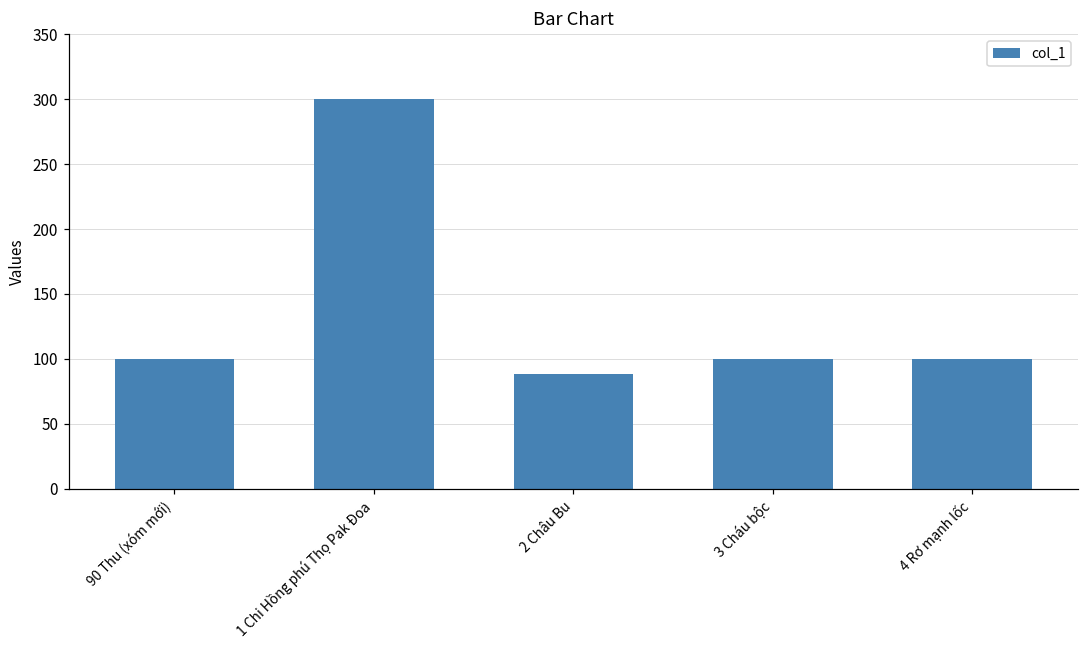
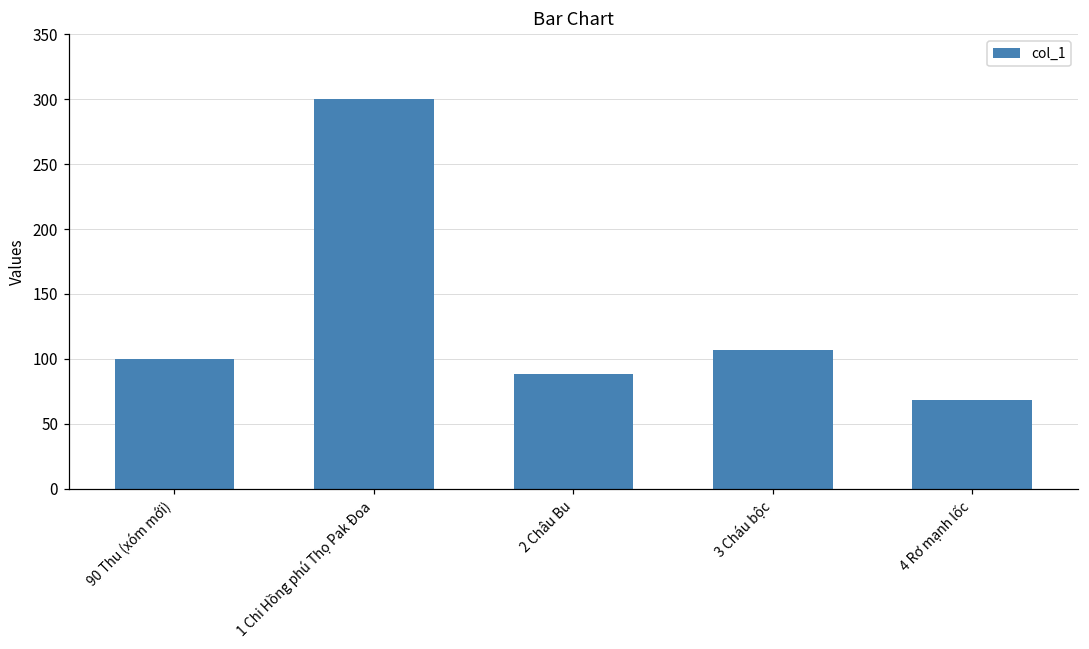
3 Cháu bộc: 100 -> 107
4 Rơ mạnh lốc: 100 -> 68
